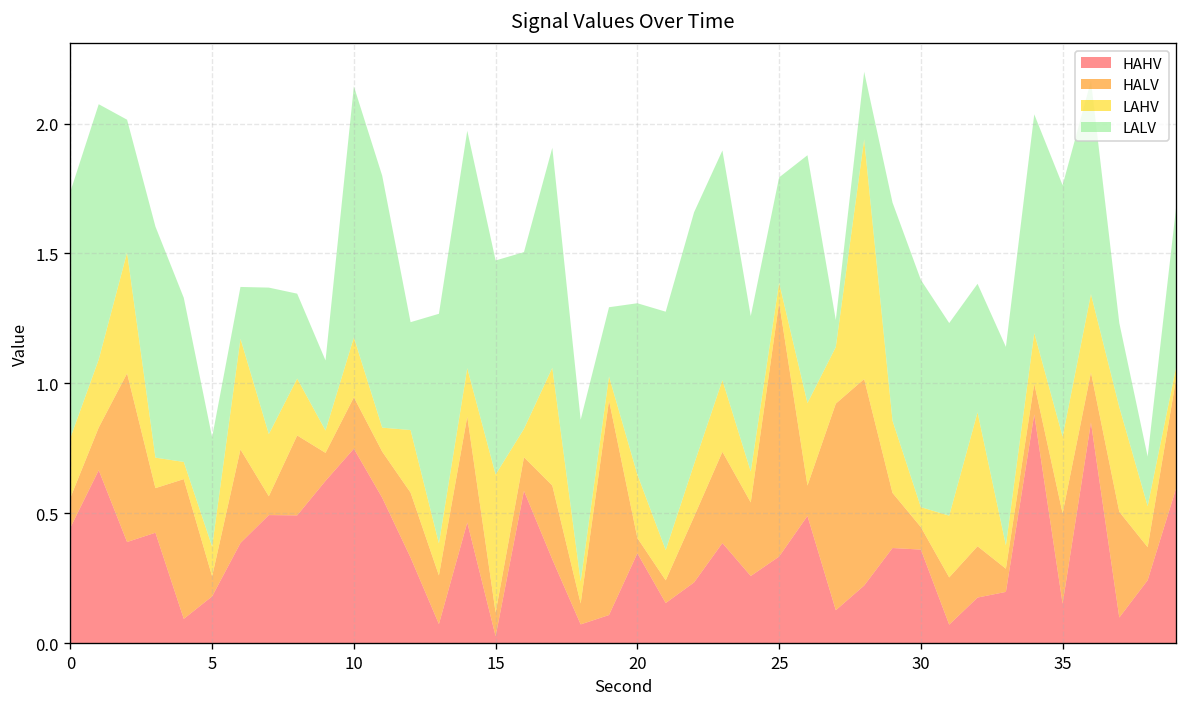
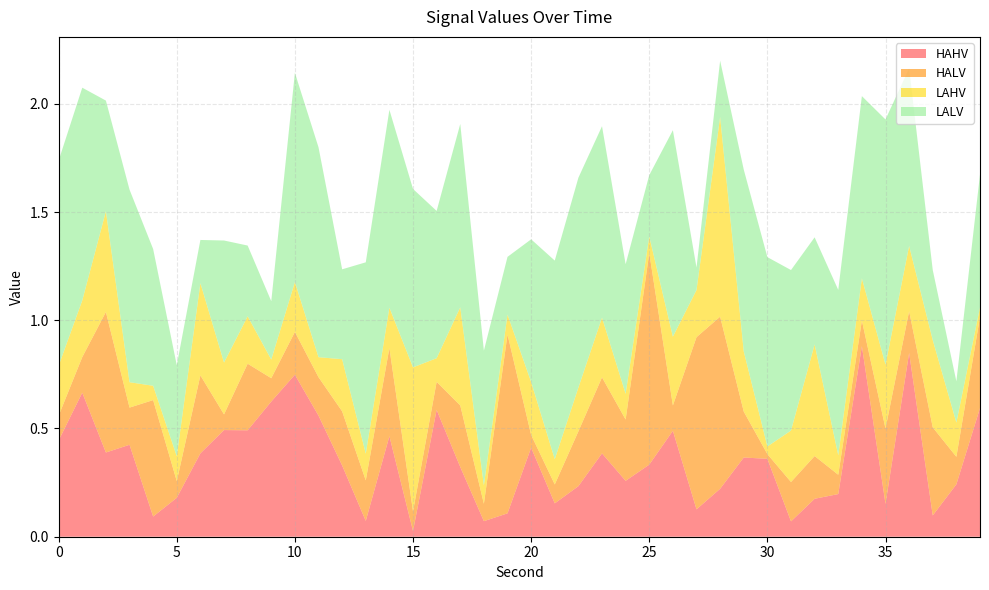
LAHV, 15: 0.53 -> 0.67
HAHV, 20: 0.35 -> 0.41
LALV, 25: 0.41 -> 0.28
HALV, 30: 0.09 -> 0.02
LAHV, 30: 0.08 -> 0.04
LALV, 35: 0.97 -> 1.13
